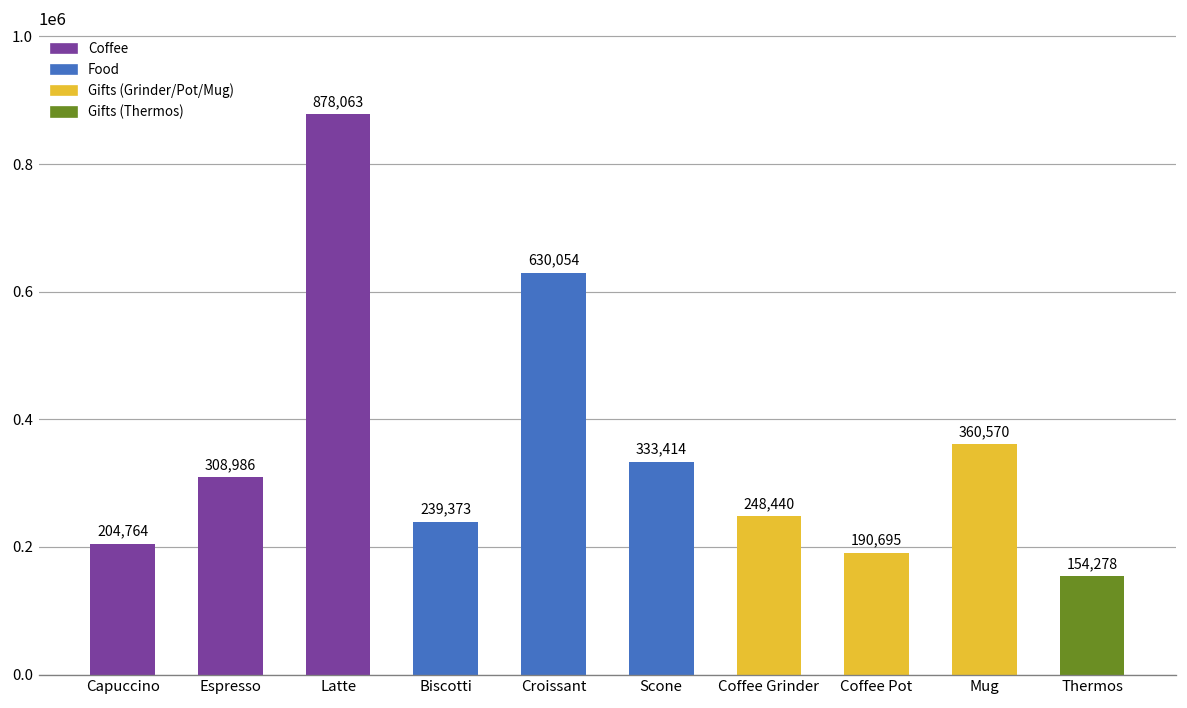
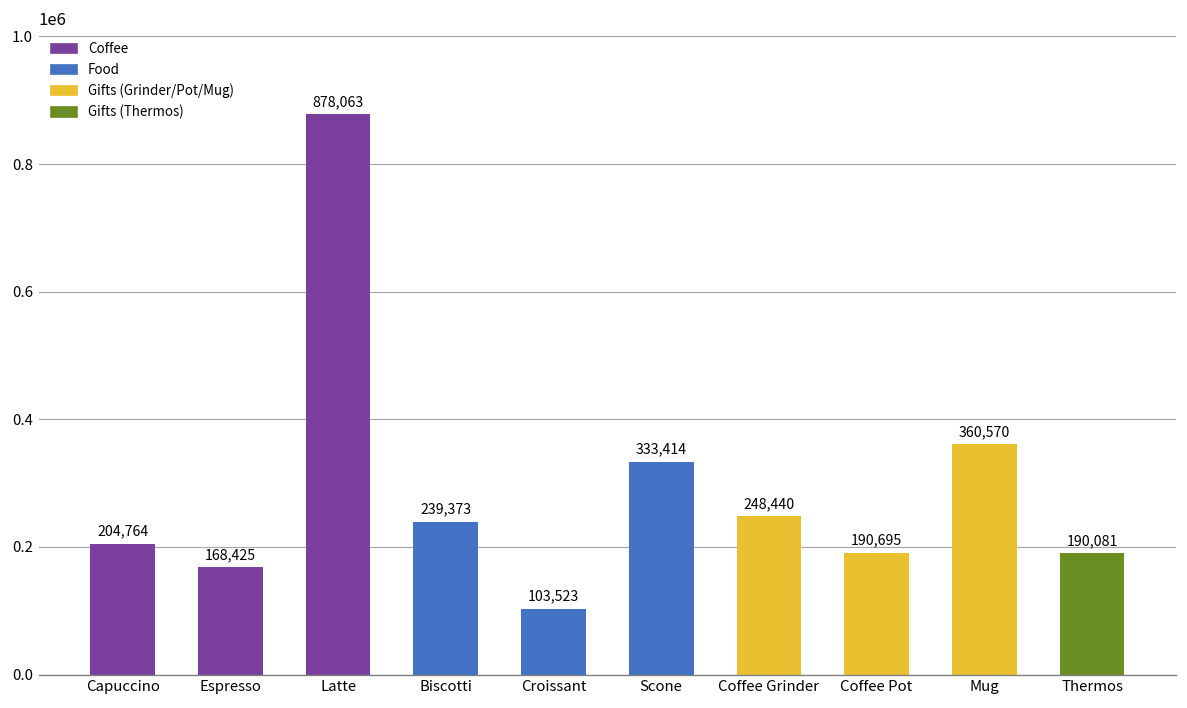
Espresso: 308,986 -> 168,425
Croissant: 630,054 -> 103,523
Thermos: 154,278 -> 190,081
